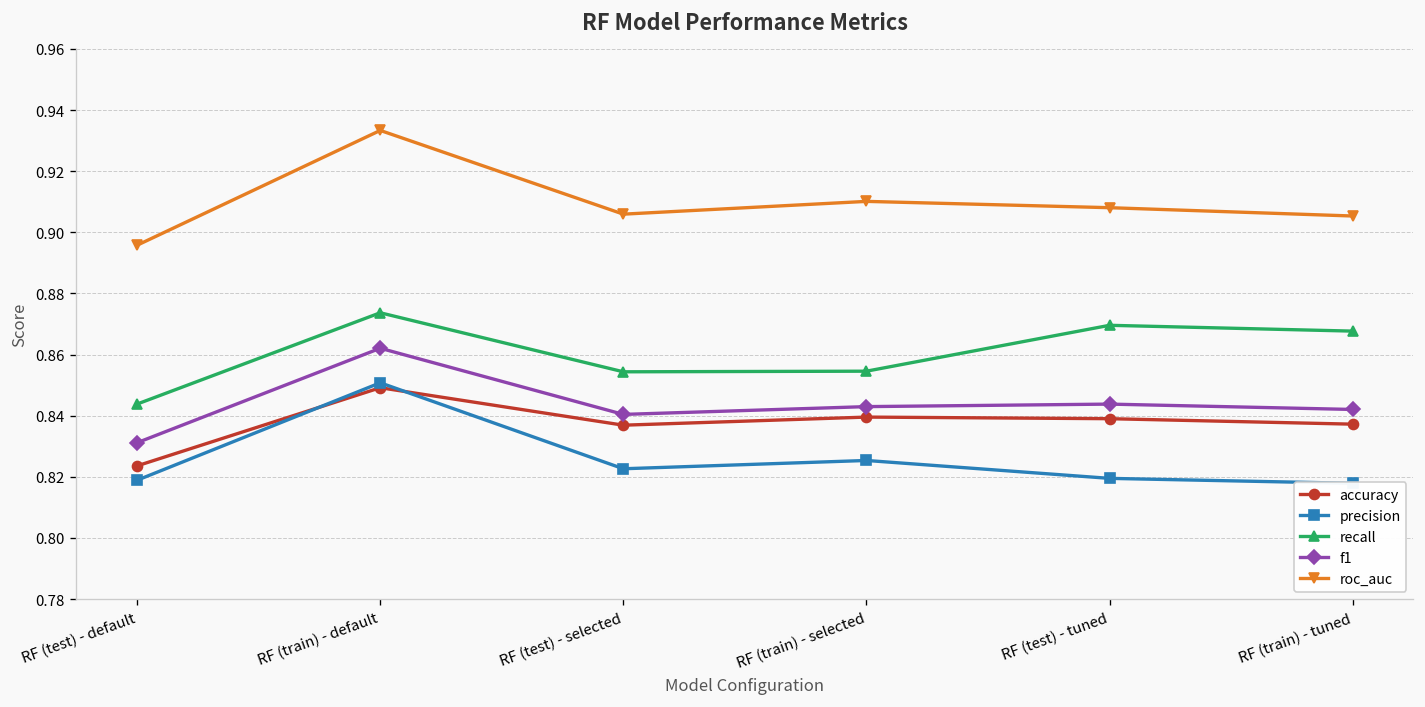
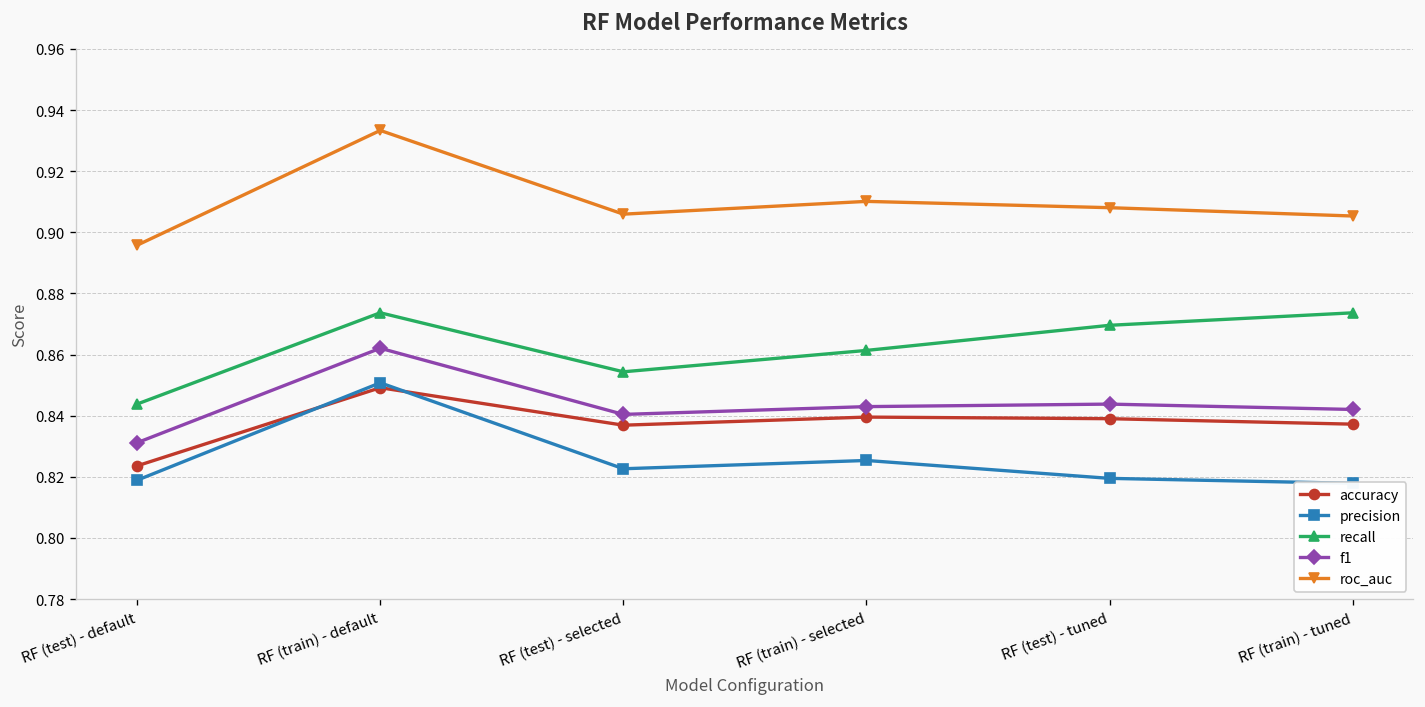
recall, RF (train) - selected: 0.855 -> 0.861
recall, RF (train) - tuned: 0.868 -> 0.874
